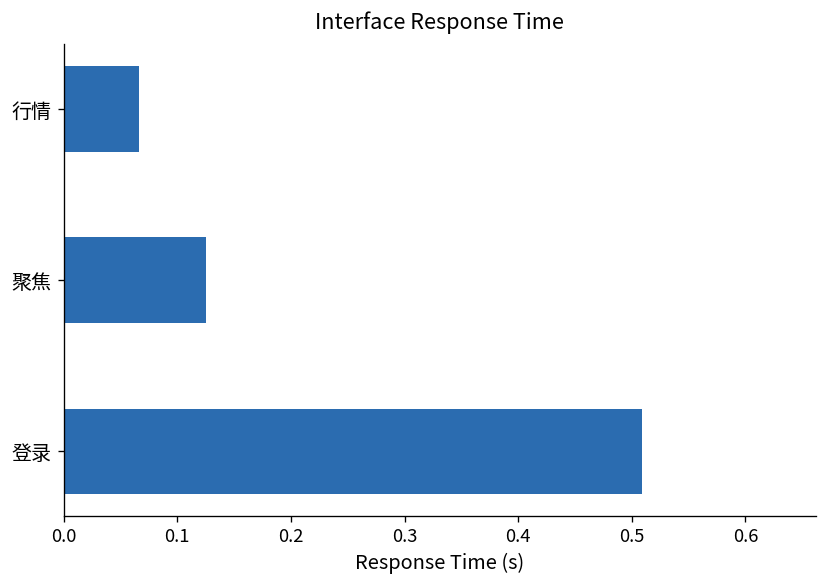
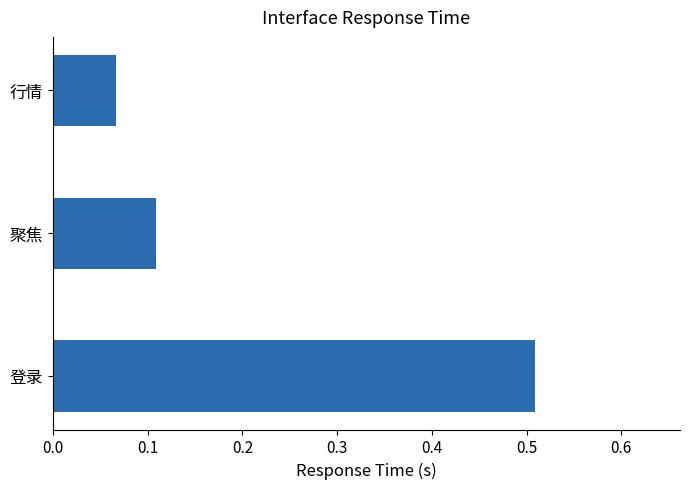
聚焦: 0.13 -> 0.11
